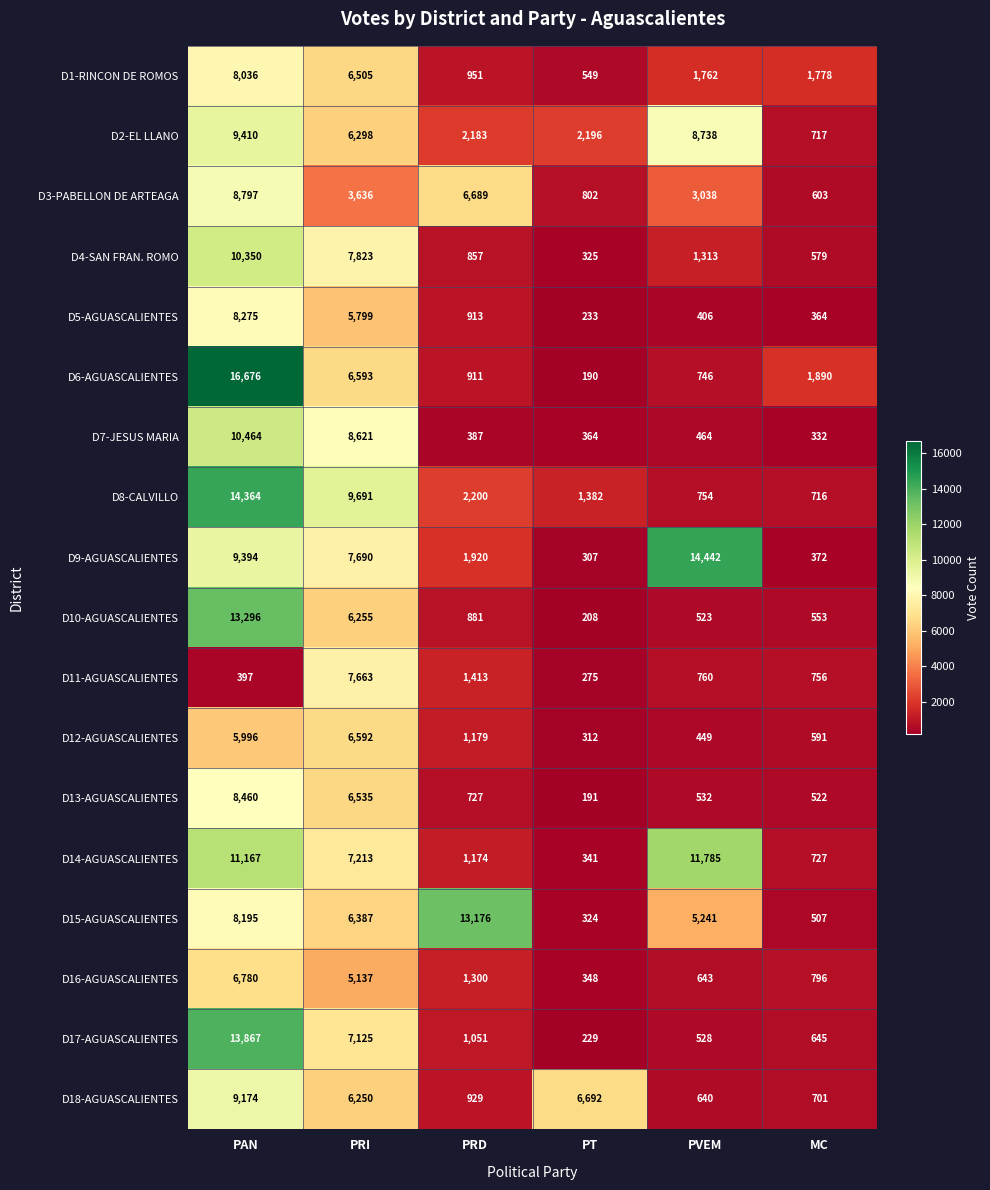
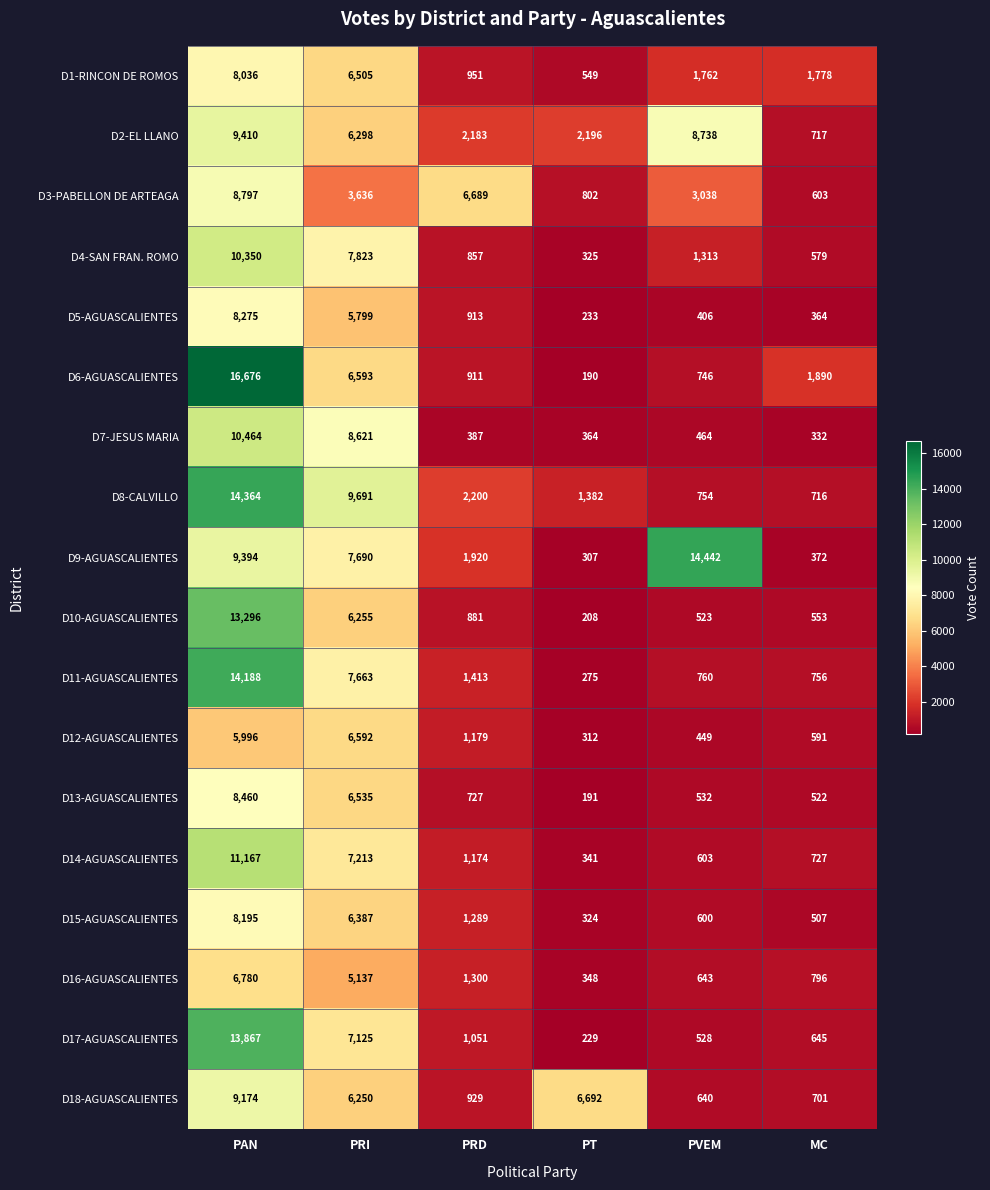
D11-AGUASCALIENTES, PAN: 397 -> 14,188
D14-AGUASCALIENTES, PVEM: 11,785 -> 603
D15-AGUASCALIENTES, PRD: 13,176 -> 1,289
D15-AGUASCALIENTES, PVEM: 5,241 -> 600
